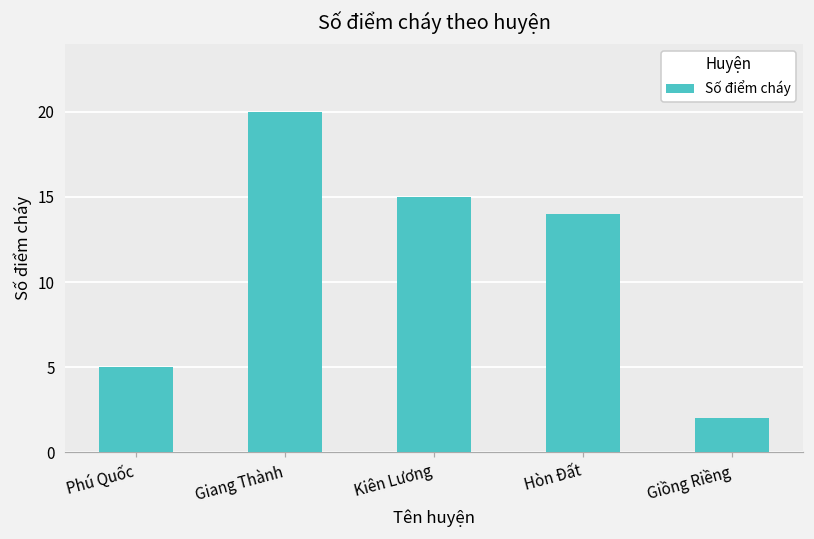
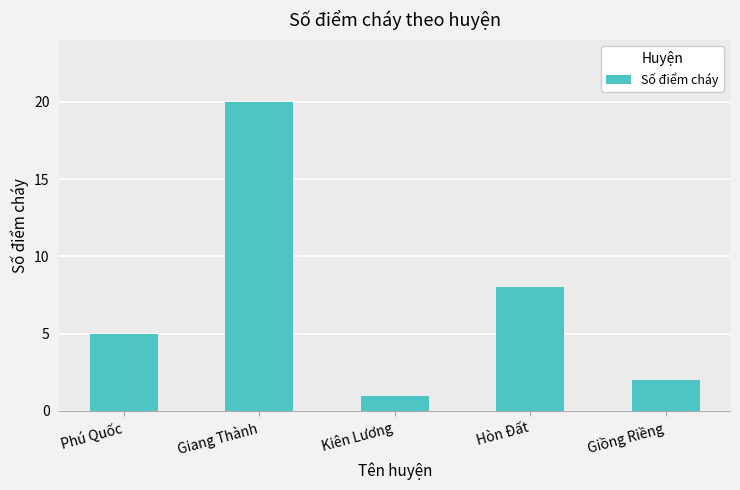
Kiên Lương: 15 -> 1
Hòn Đất: 14 -> 8
